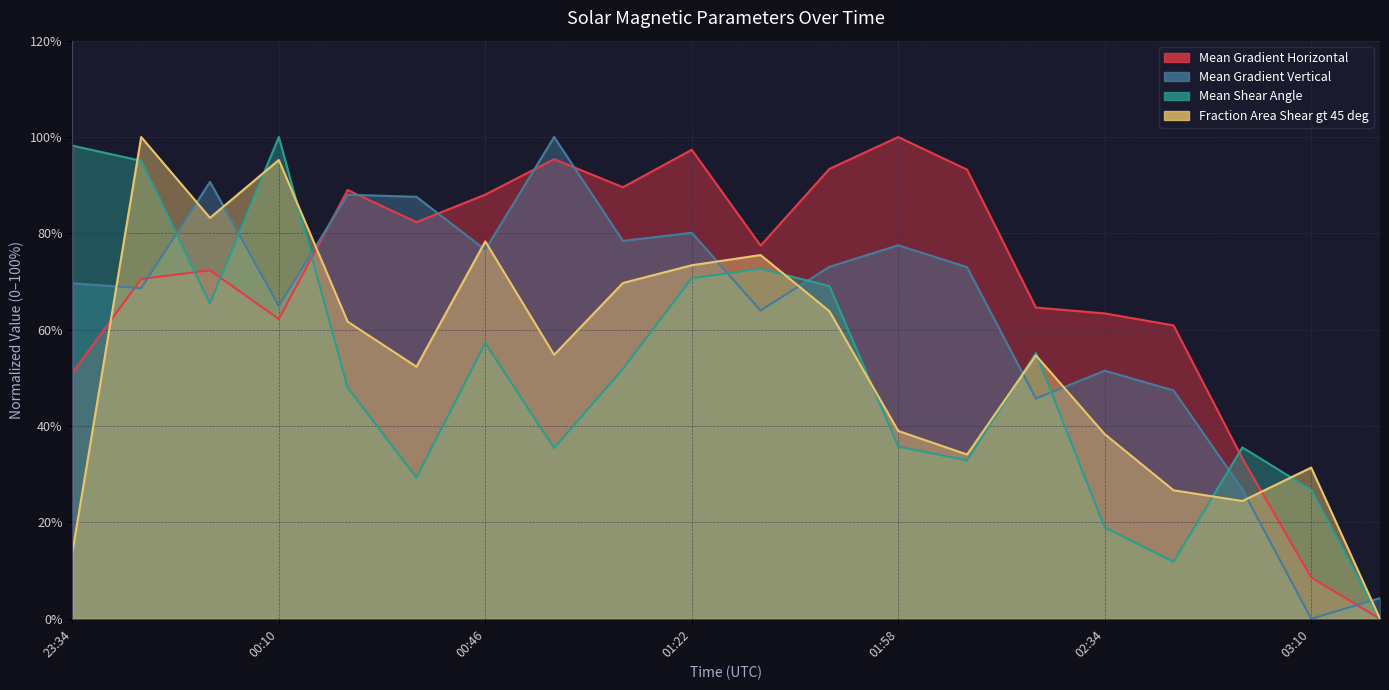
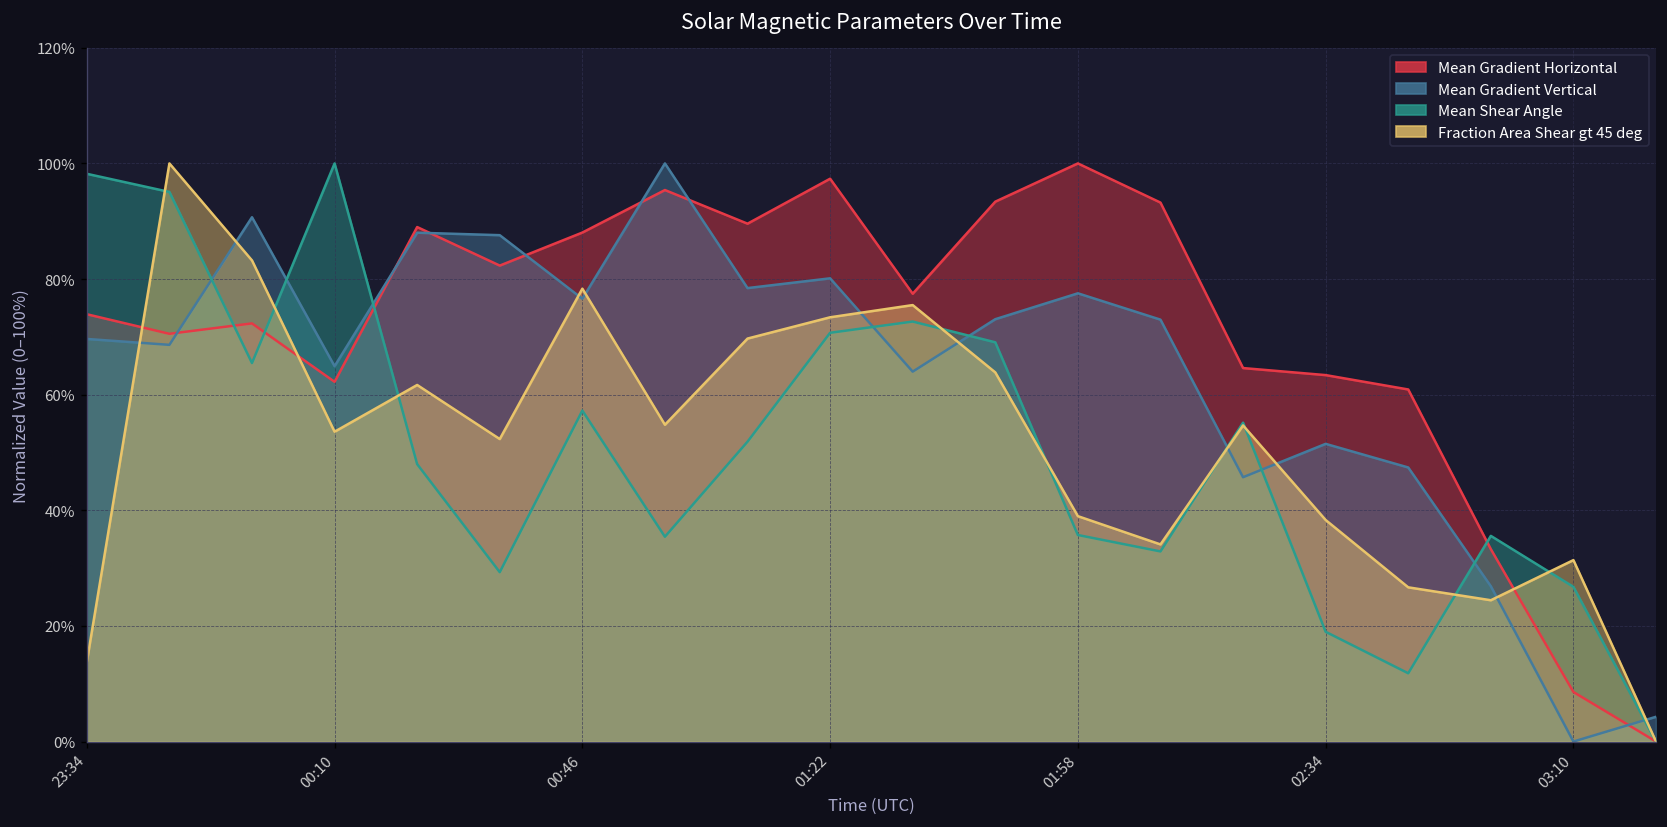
Mean Gradient Horizontal, 23:34: 51% -> 74%
Fraction Area Shear gt 45 deg, 00:10: 95% -> 54%
